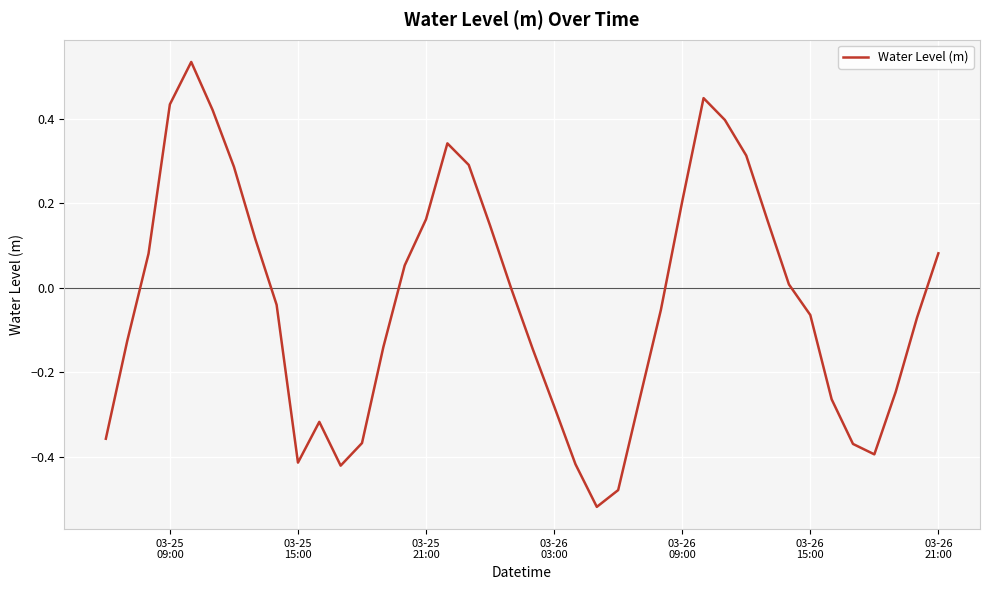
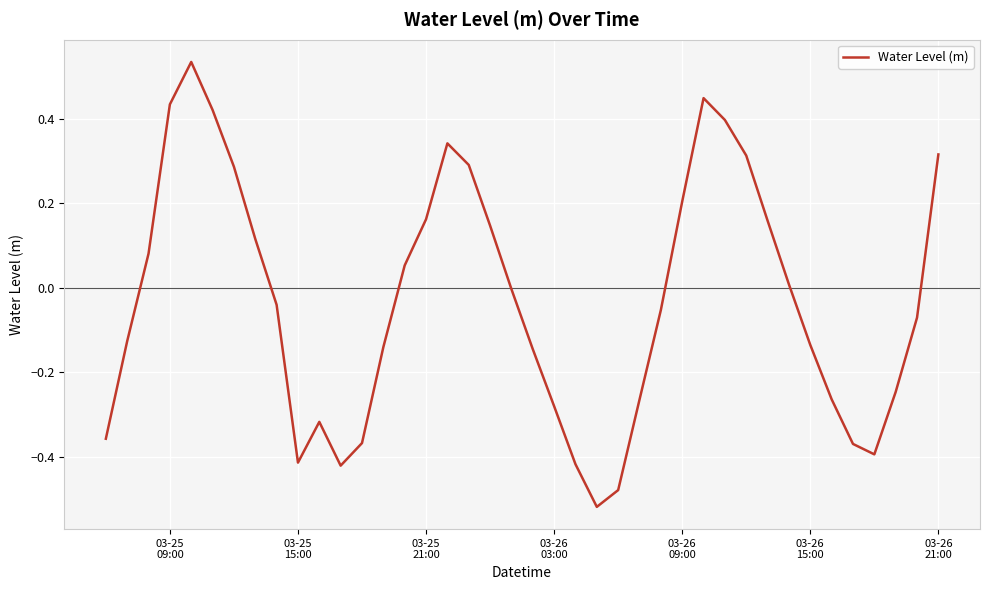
03-26 15:00: -0.06 -> -0.14
03-26 21:00: 0.08 -> 0.32
